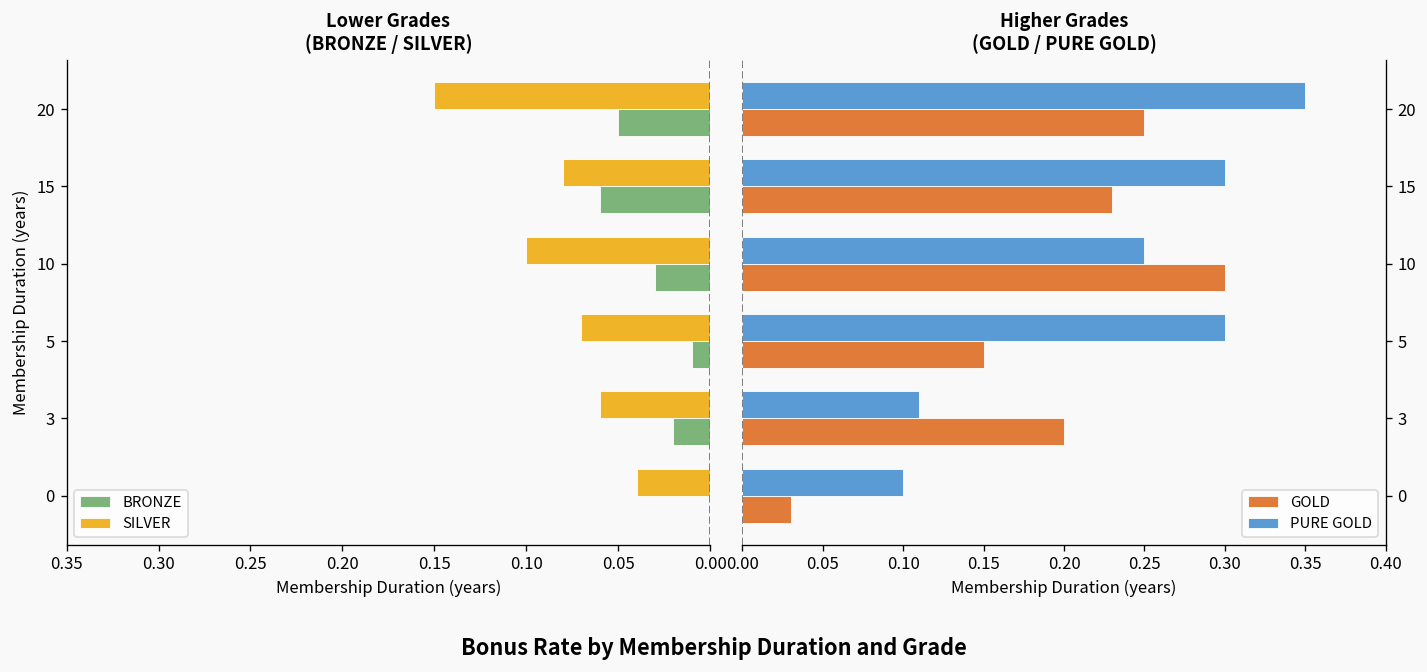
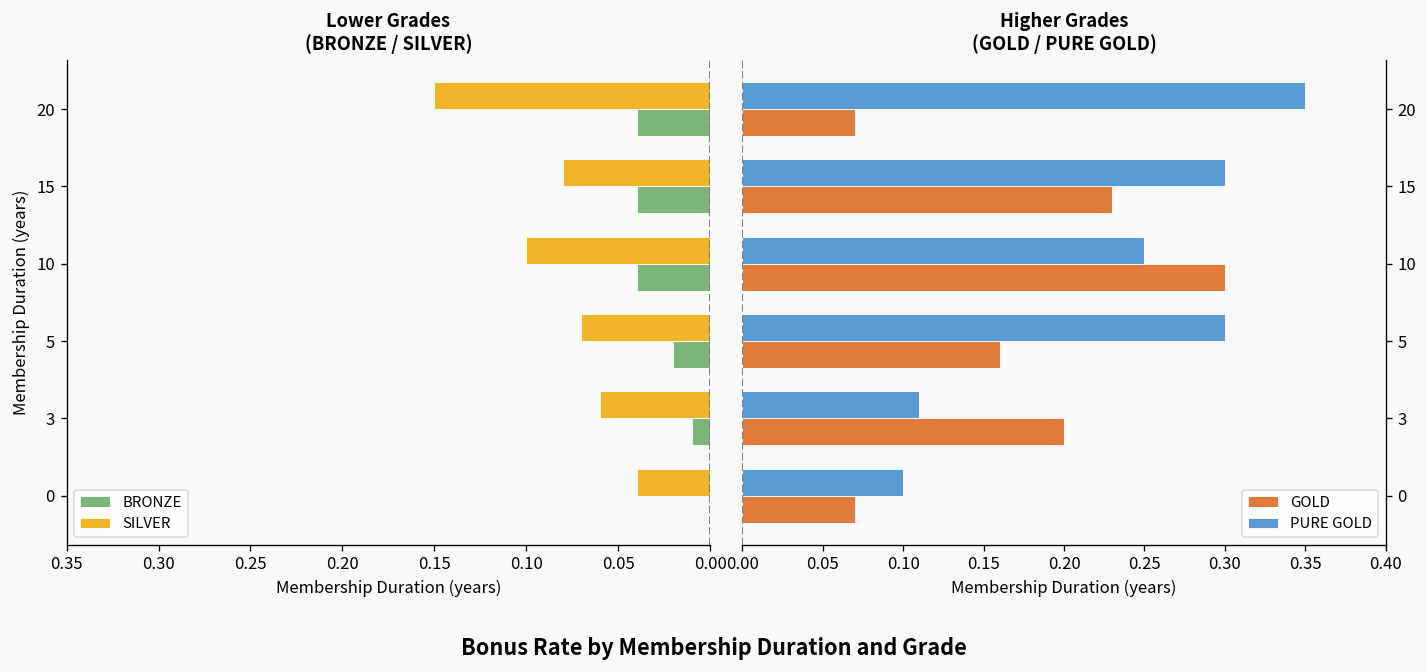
Lower Grades (BRONZE / SILVER), BRONZE, 20: 0.05 -> 0.04
Lower Grades (BRONZE / SILVER), BRONZE, 15: 0.06 -> 0.04
Lower Grades (BRONZE / SILVER), BRONZE, 10: 0.03 -> 0.04
Lower Grades (BRONZE / SILVER), BRONZE, 5: 0.01 -> 0.02
Lower Grades (BRONZE / SILVER), BRONZE, 3: 0.02 -> 0.01
Higher Grades (GOLD / PURE GOLD), GOLD, 20: 0.25 -> 0.07
Higher Grades (GOLD / PURE GOLD), GOLD, 5: 0.15 -> 0.16
Higher Grades (GOLD / PURE GOLD), GOLD, 0: 0.03 -> 0.07
